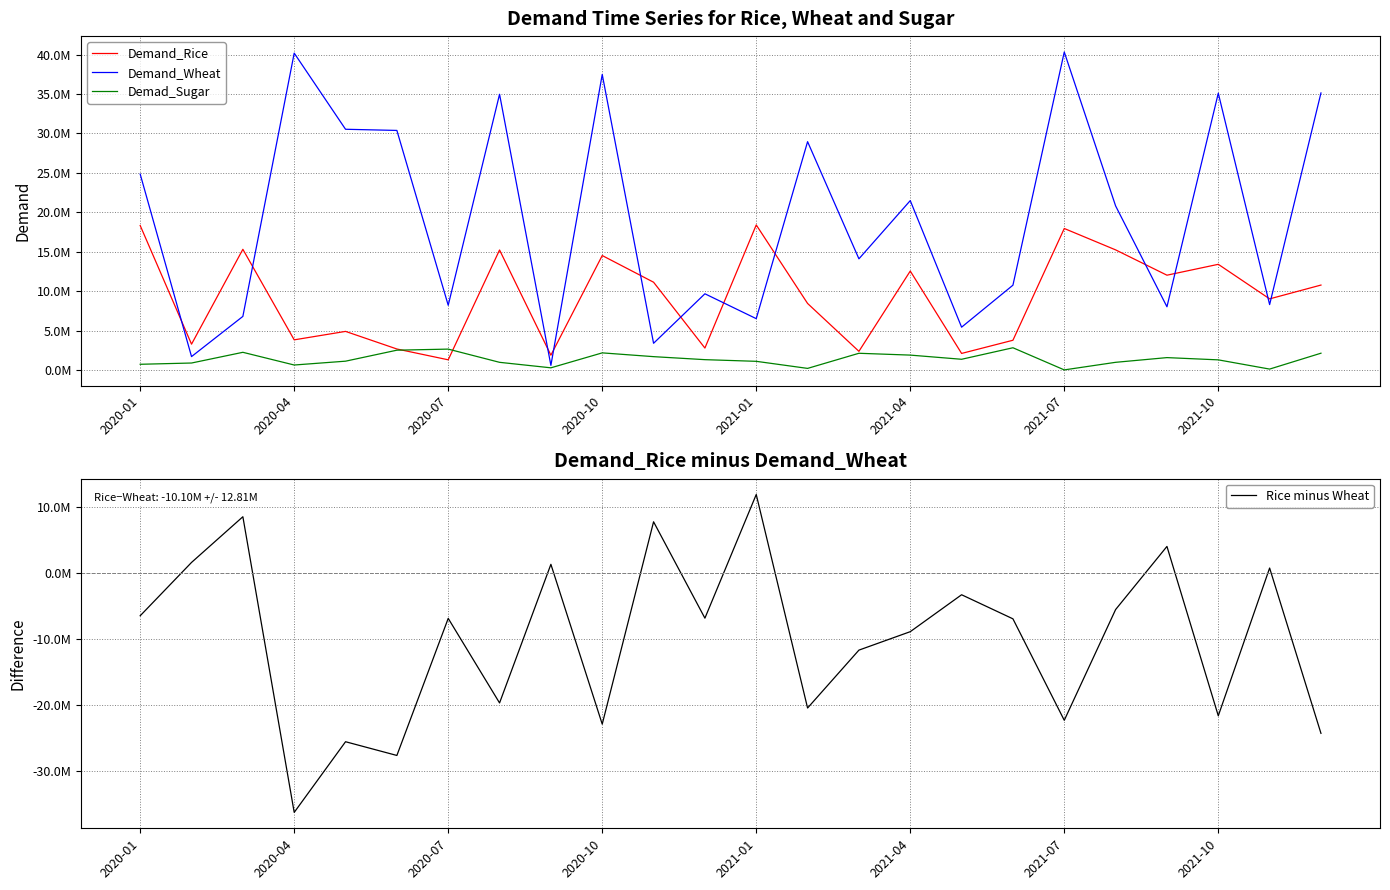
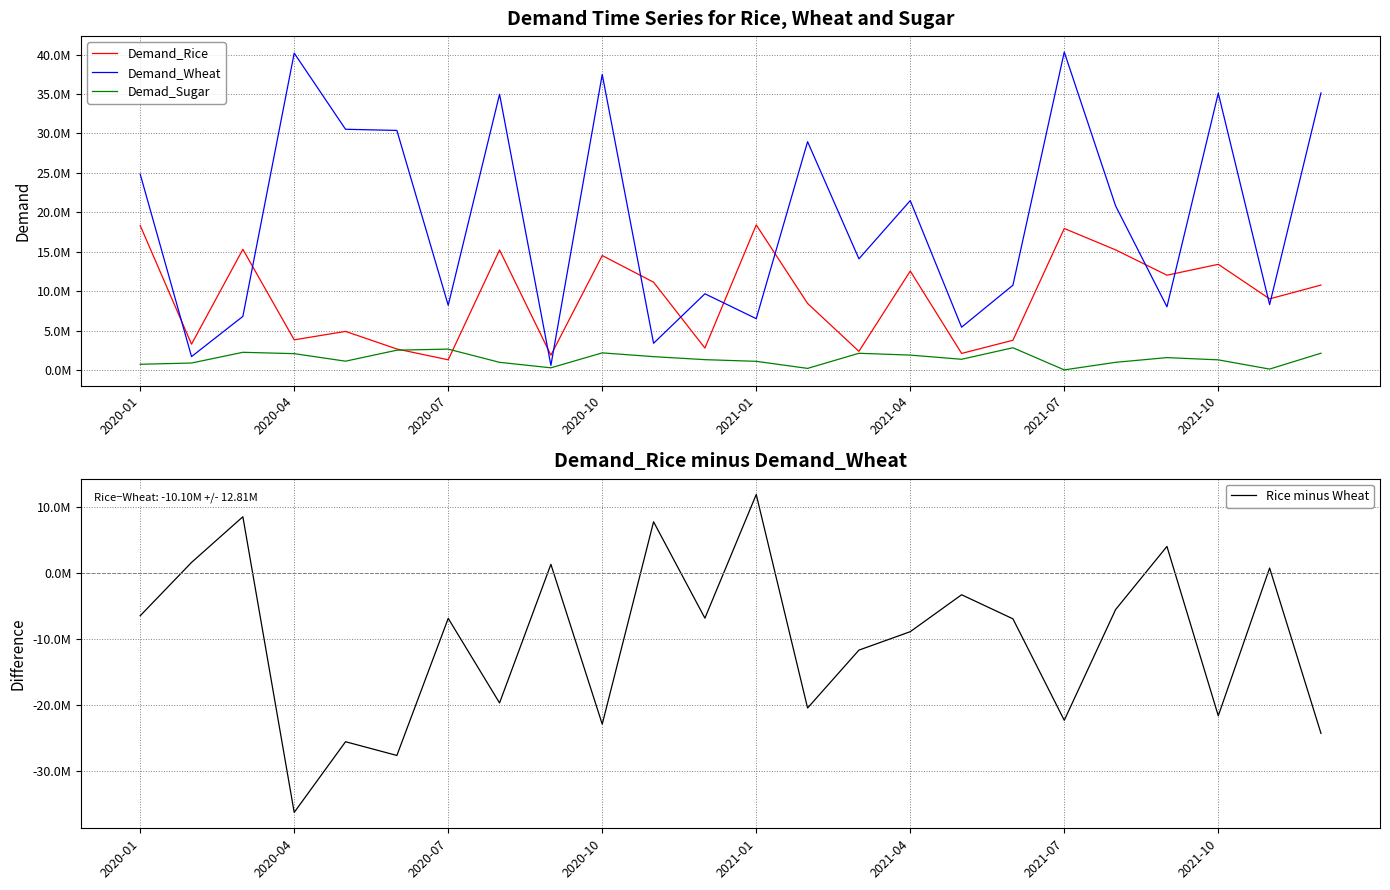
Demand Time Series for Rice, Wheat and Sugar, Demad_Sugar, 2020-04: 1000000 -> 2000000
